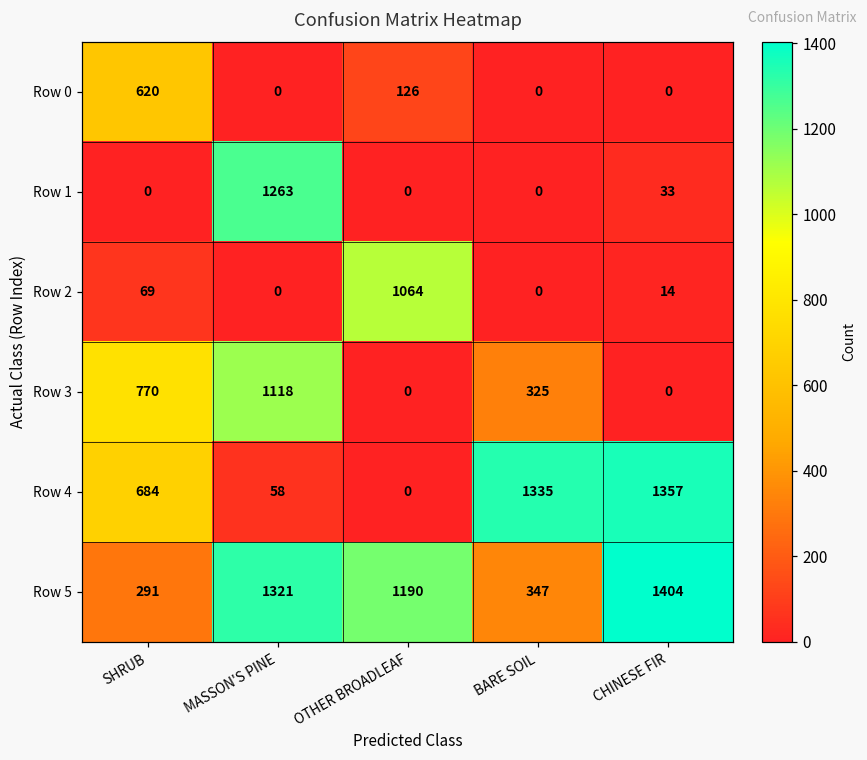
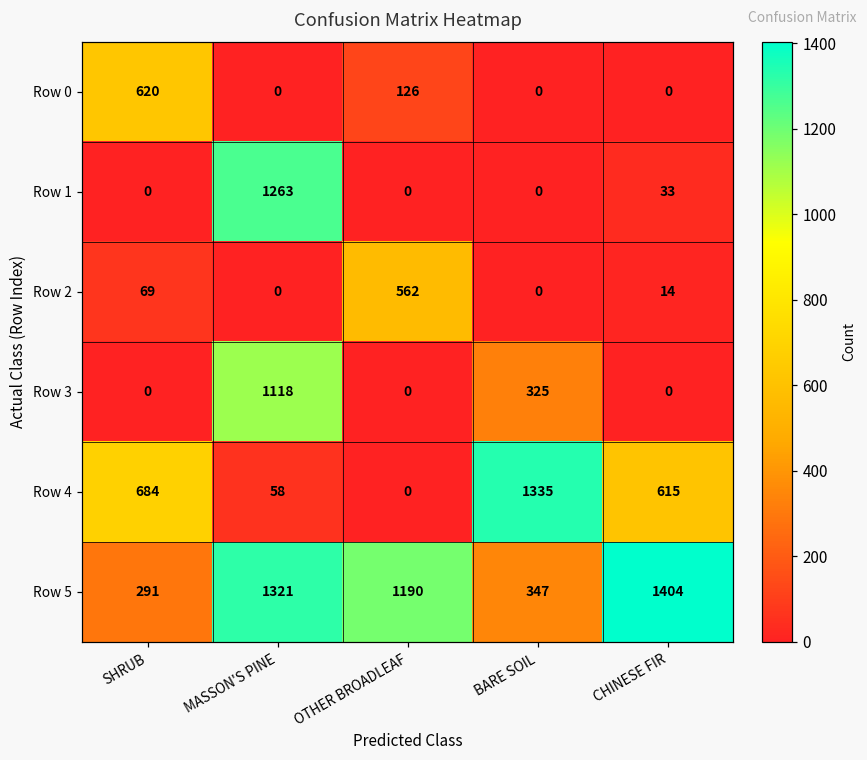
Row 2, OTHER BROADLEAF: 1064 -> 562
Row 3, SHRUB: 770 -> 0
Row 4, CHINESE FIR: 1357 -> 615
